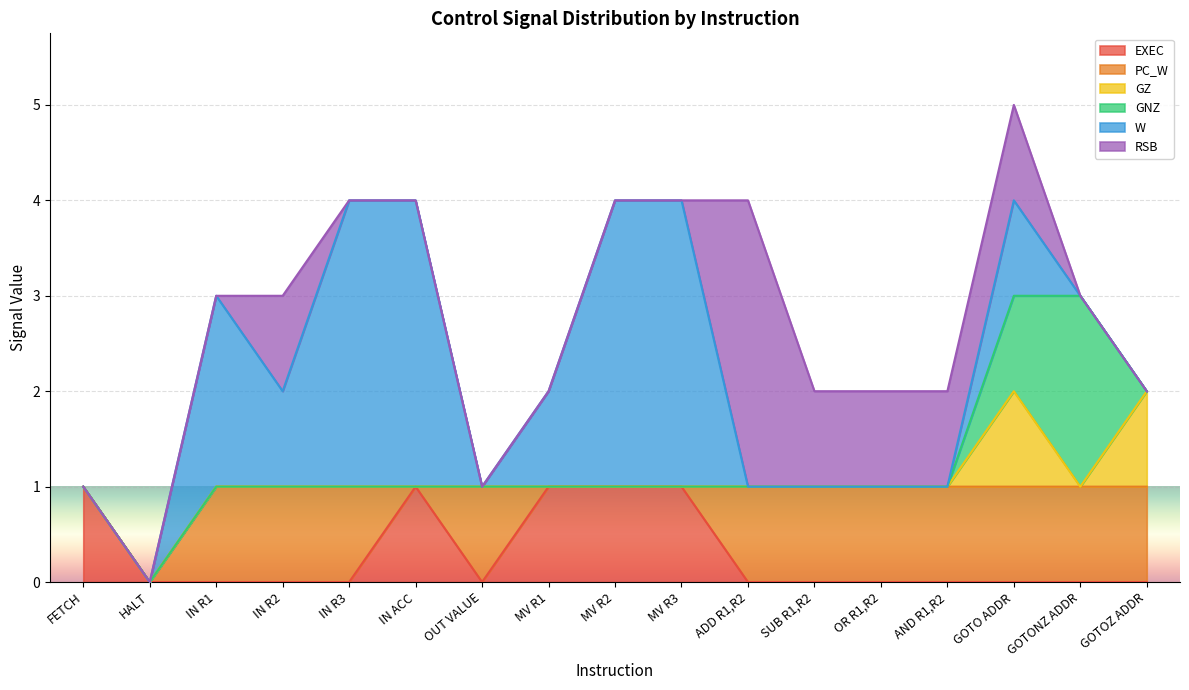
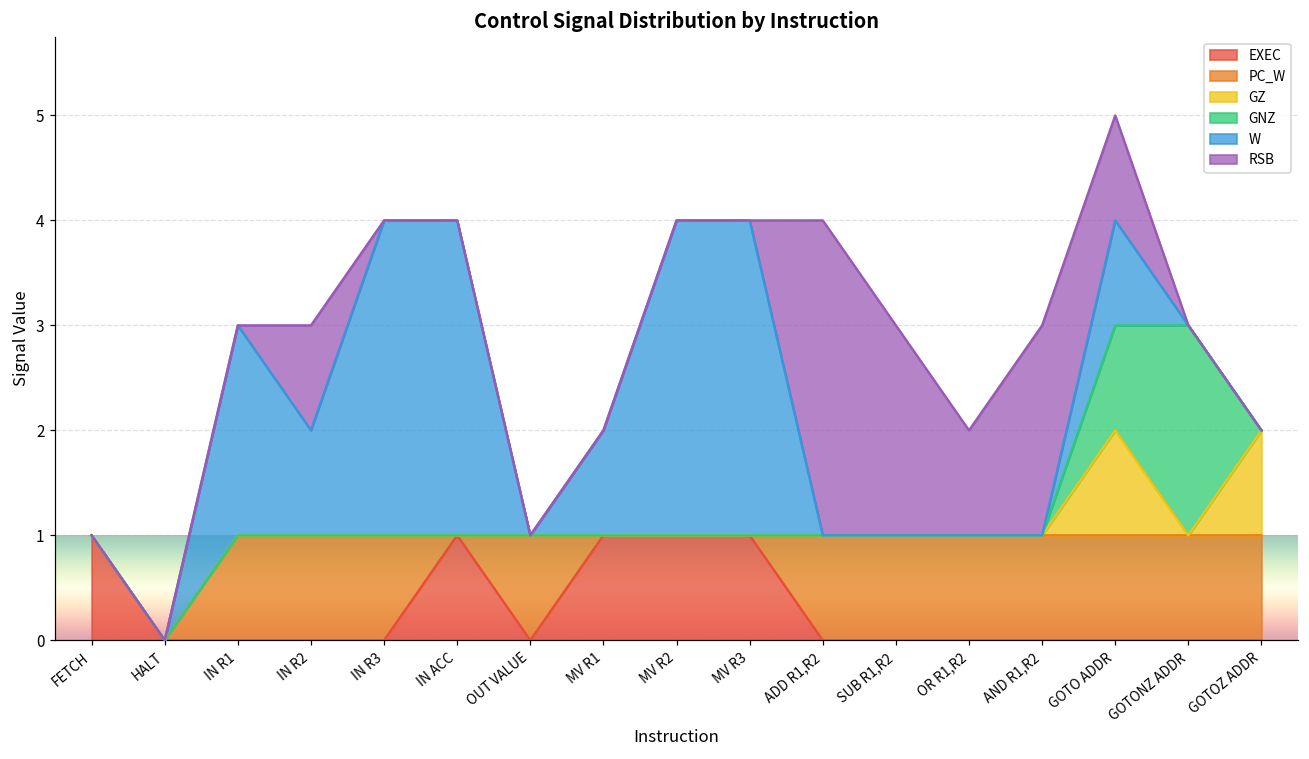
RSB, SUB R1,R2: 1 -> 2
RSB, AND R1,R2: 1 -> 2
